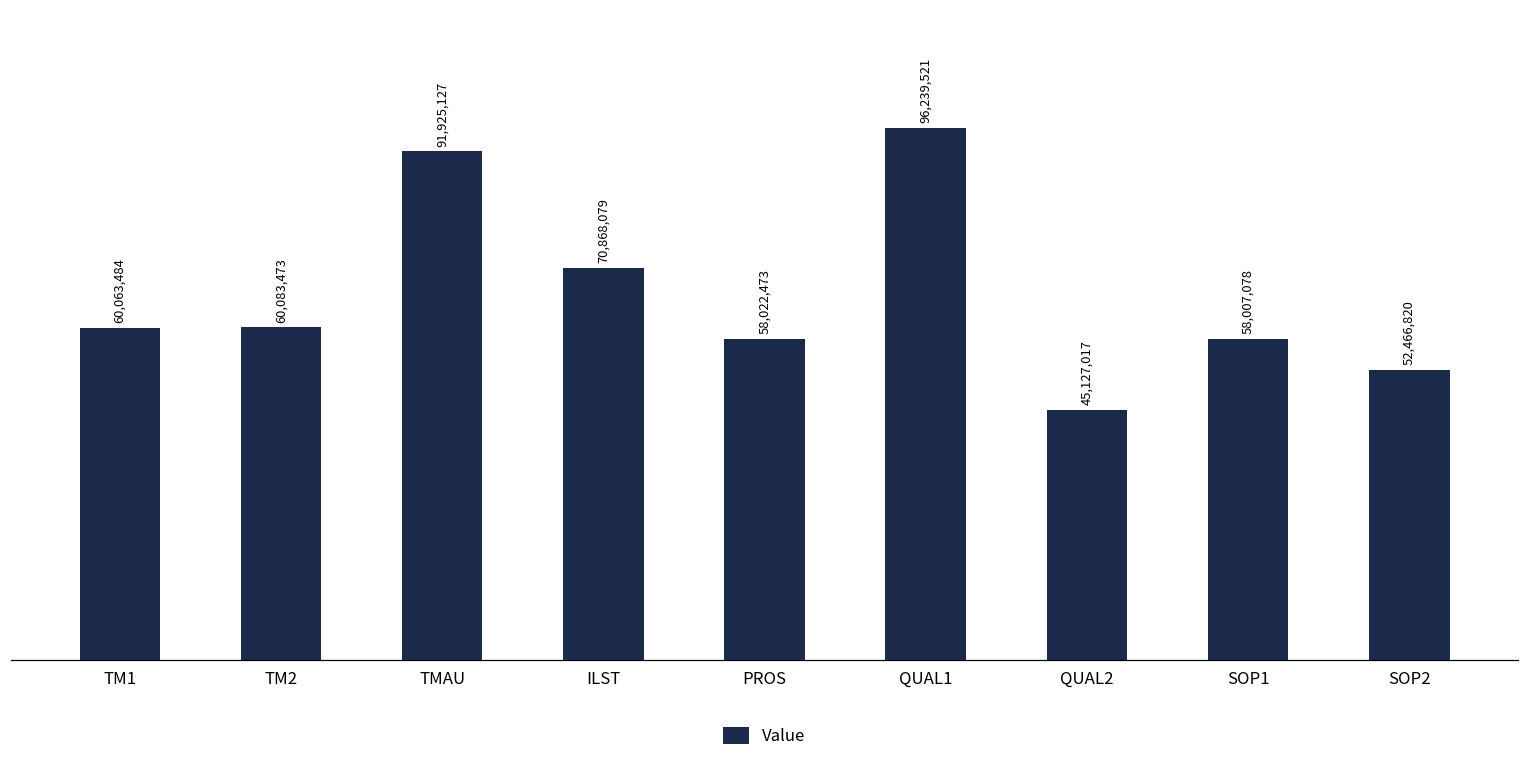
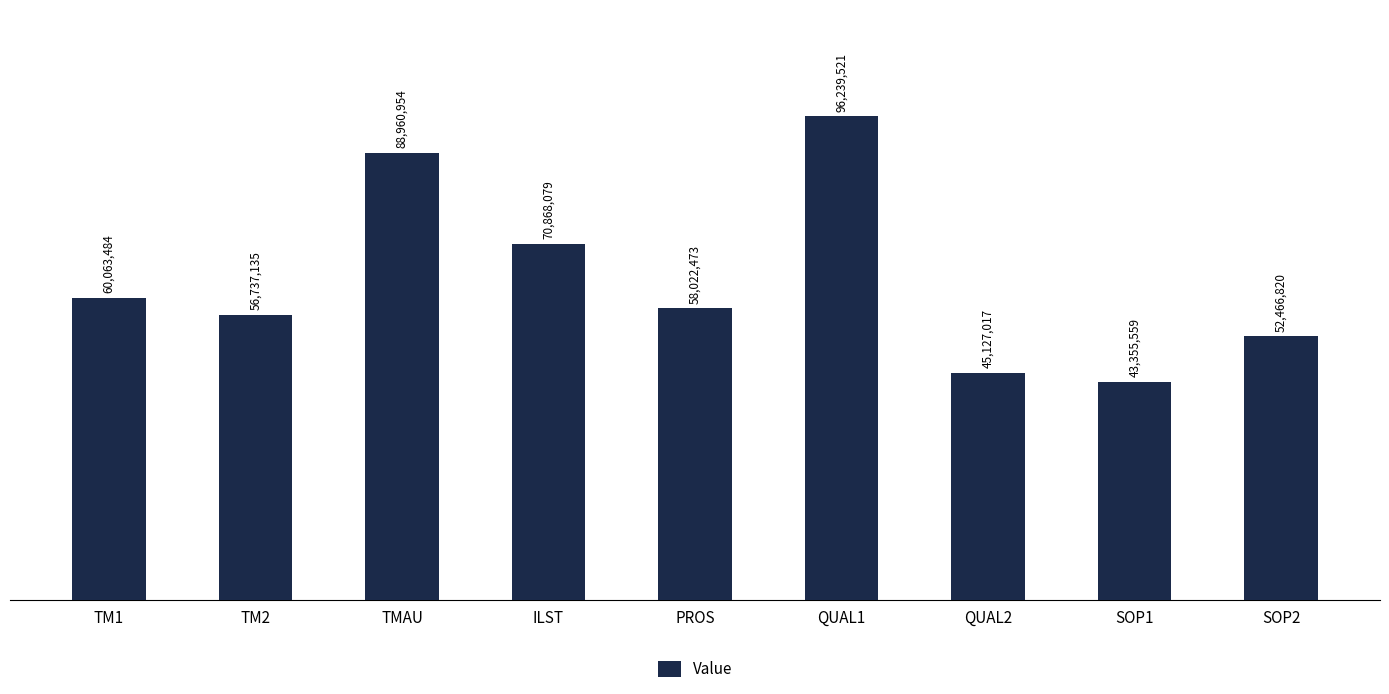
TM2: 60,083,473 -> 56,737,135
TMAU: 91,925,127 -> 88,960,954
SOP1: 58,007,078 -> 43,355,559
